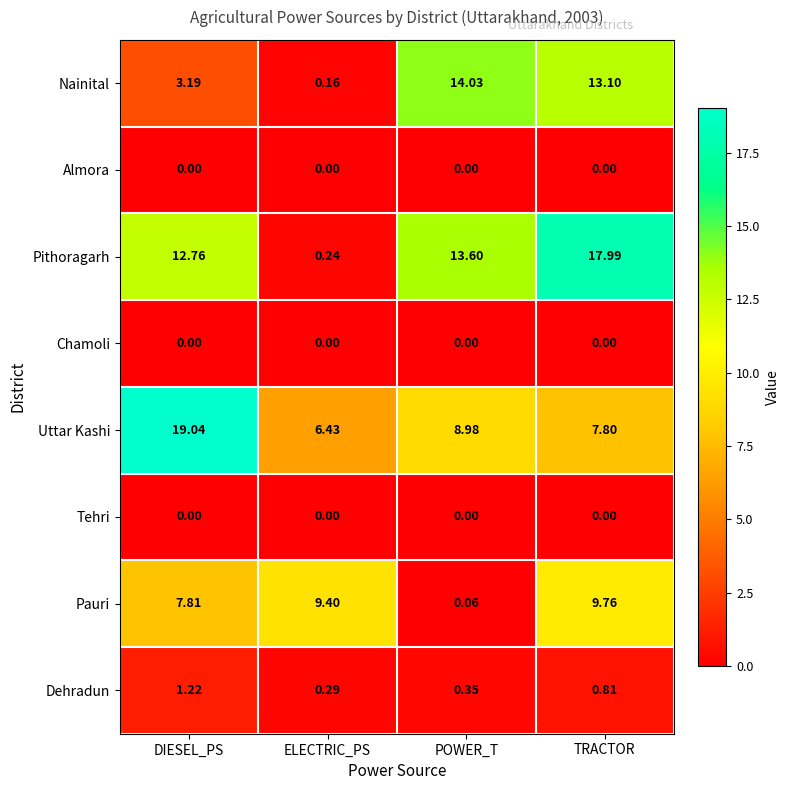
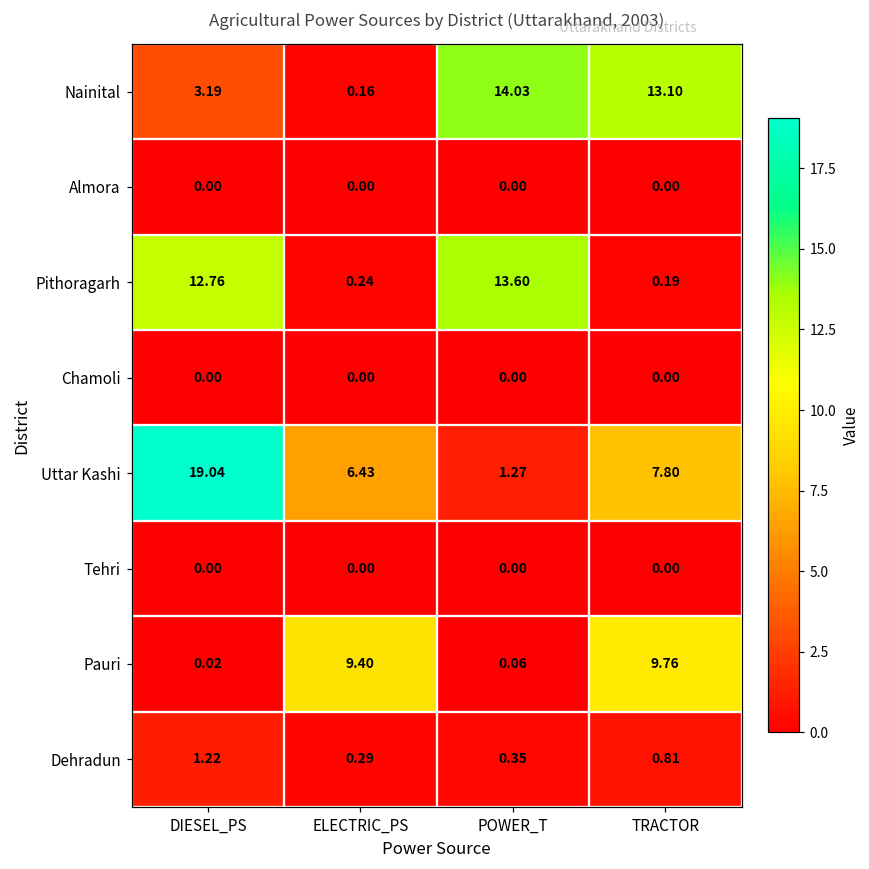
Pithoragarh, TRACTOR: 17.99 -> 0.19
Uttar Kashi, POWER_T: 8.98 -> 1.27
Pauri, DIESEL_PS: 7.81 -> 0.02
